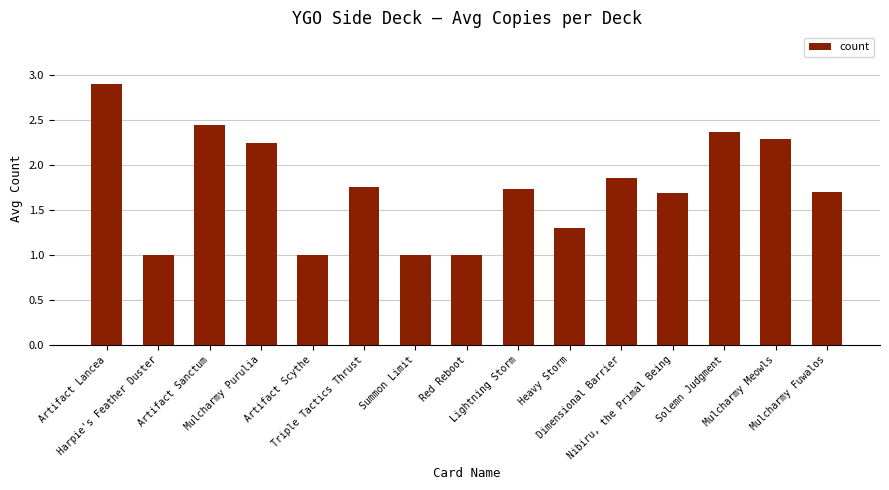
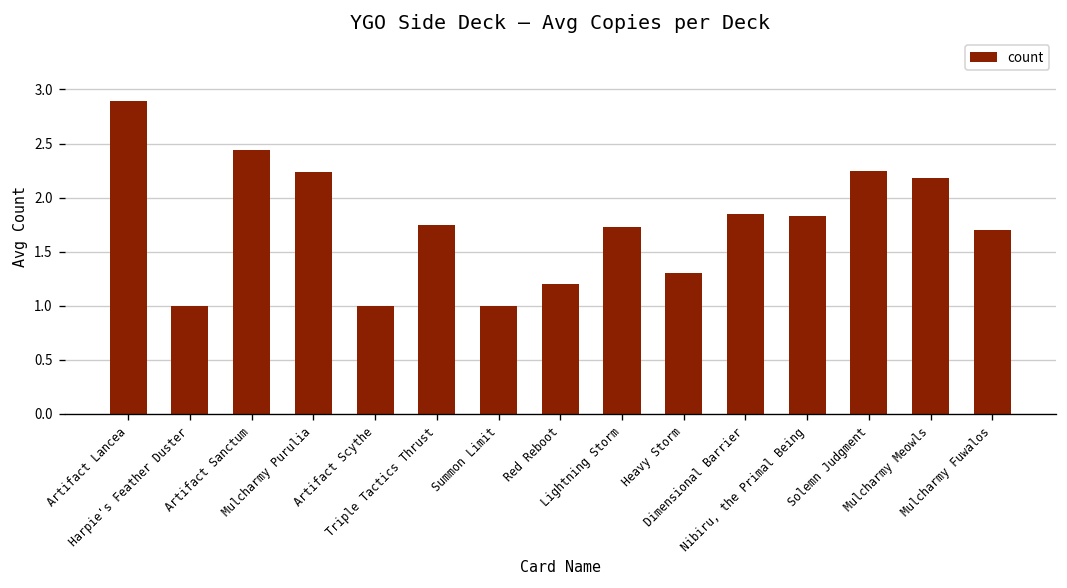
Red Reboot: 1.0 -> 1.2
Nibiru, the Primal Being: 1.7 -> 1.8
Solemn Judgment: 2.4 -> 2.3
Mulcharmy Meowls: 2.3 -> 2.2
